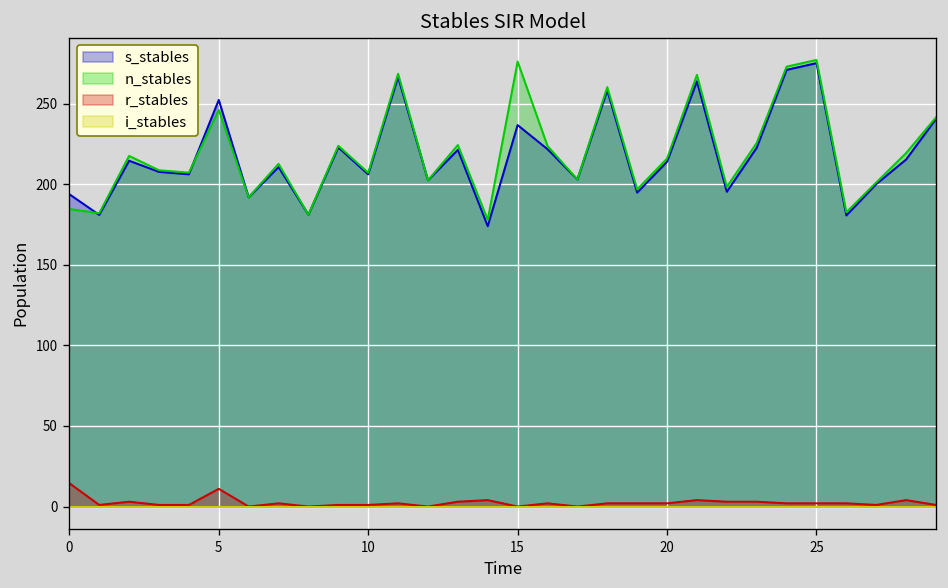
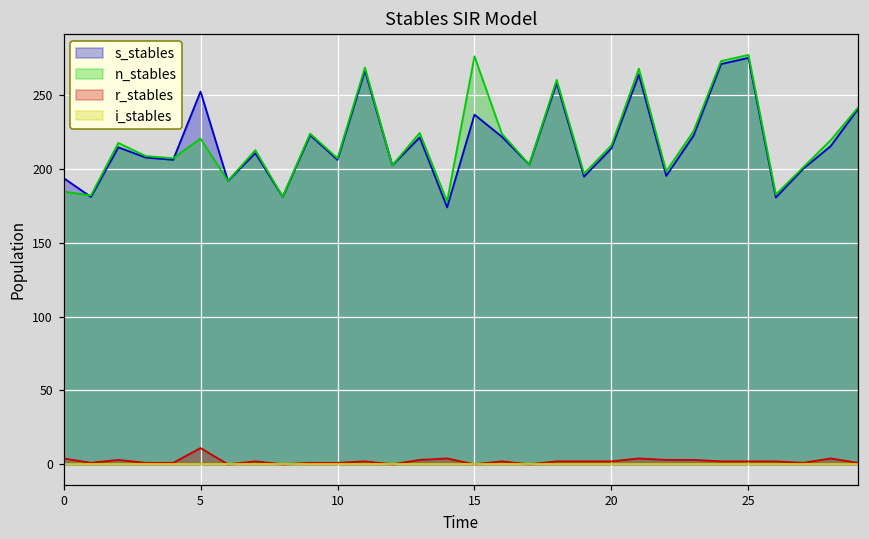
r_stables, 0: 15 -> 4
n_stables, 5: 246 -> 220
